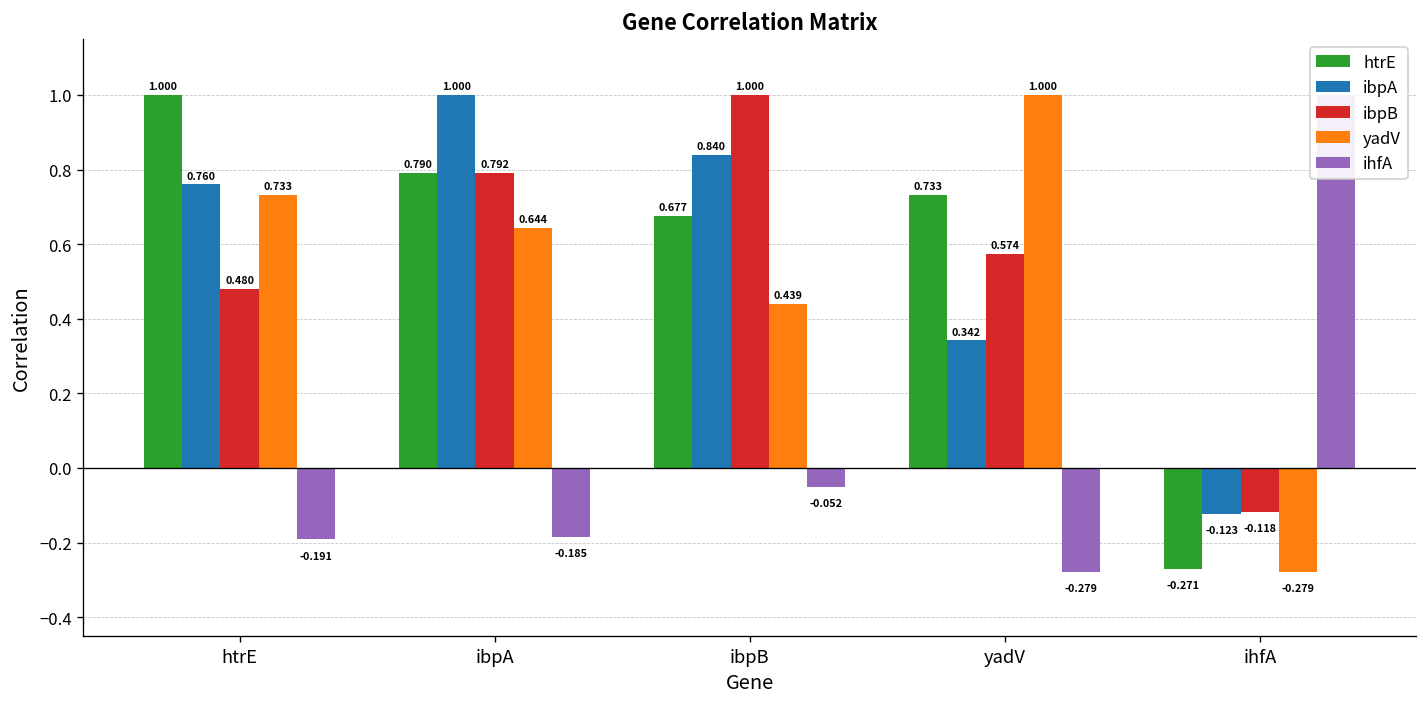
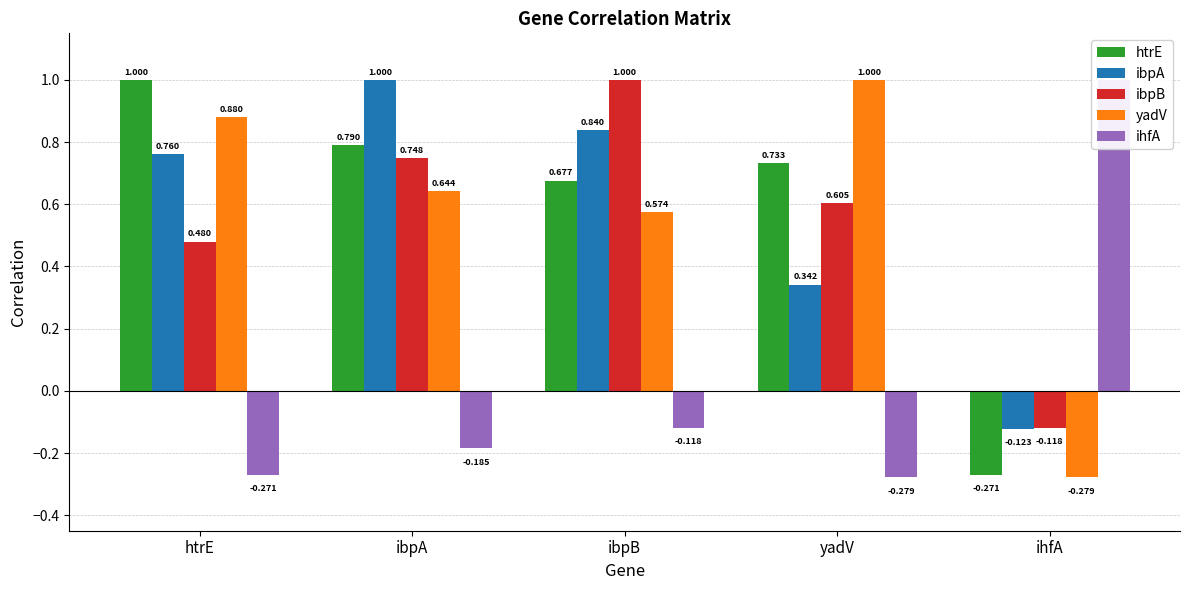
yadV, htrE: 0.733 -> 0.880
ihfA, htrE: -0.191 -> -0.271
ibpB, ibpA: 0.792 -> 0.748
yadV, ibpB: 0.439 -> 0.574
ihfA, ibpB: -0.052 -> -0.118
ibpB, yadV: 0.574 -> 0.605
